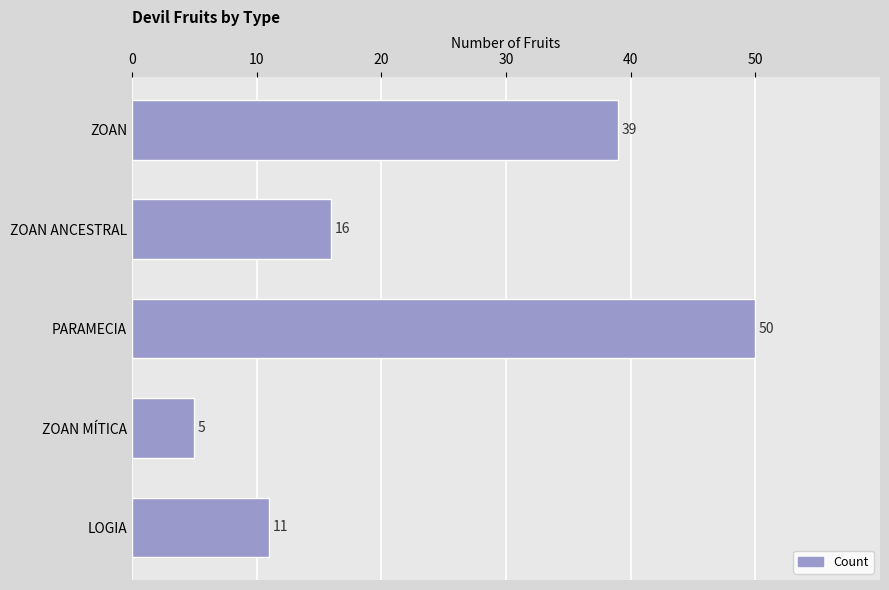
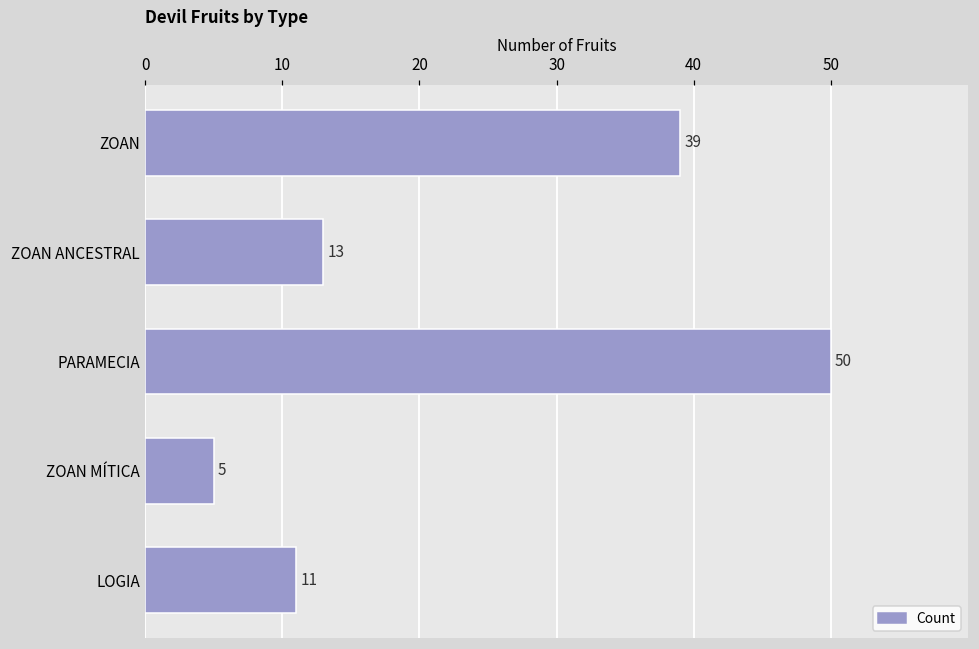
ZOAN ANCESTRAL: 16 -> 13
